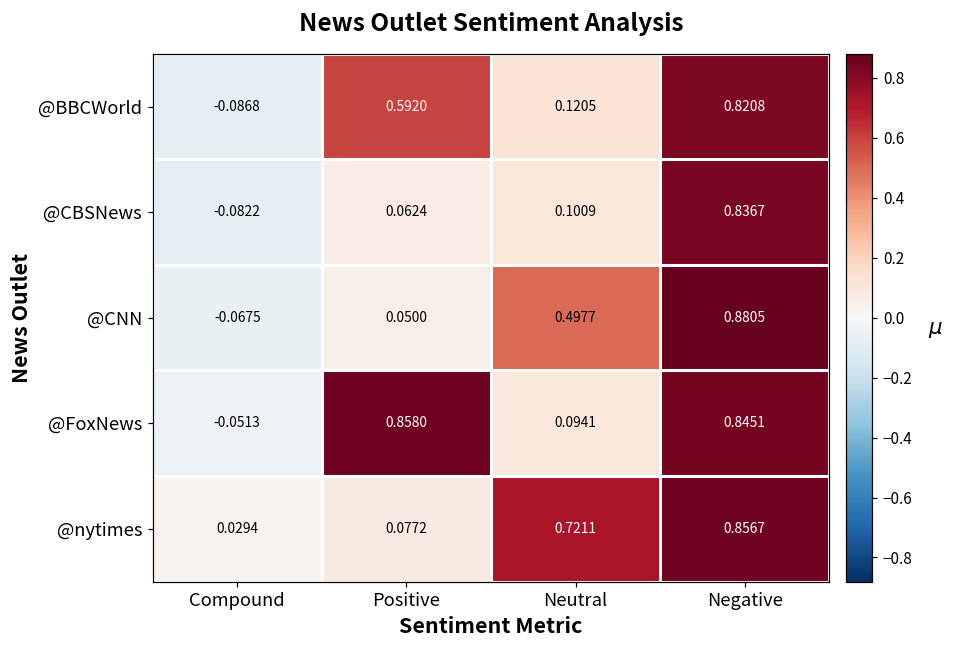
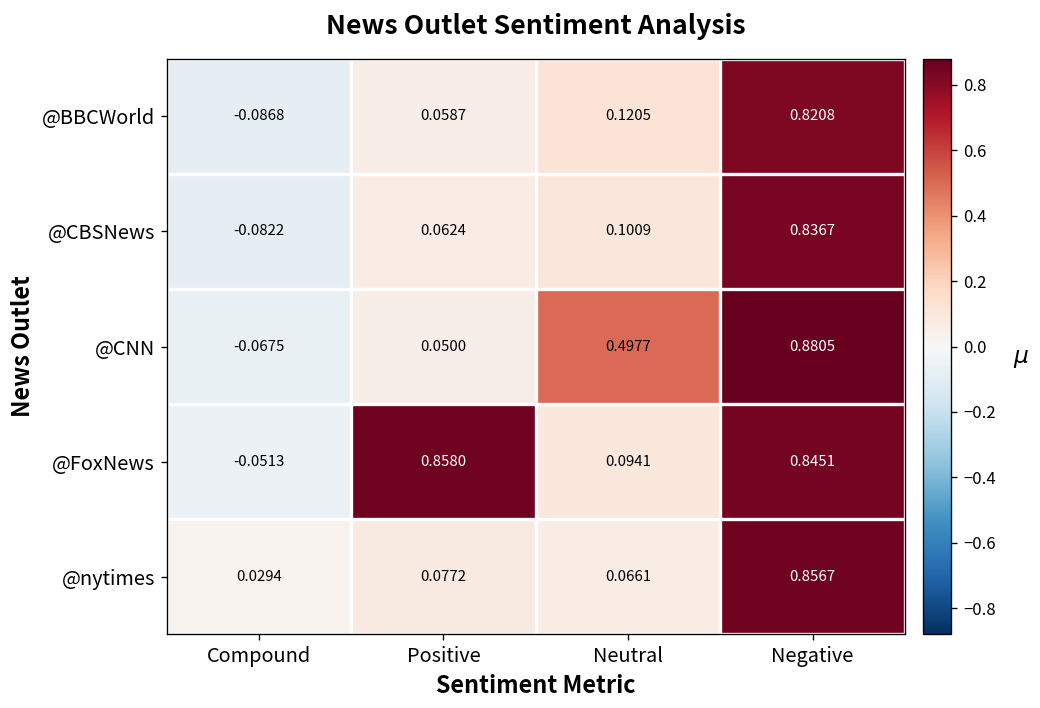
@BBCWorld, Positive: 0.5920 -> 0.0587
@nytimes, Neutral: 0.7211 -> 0.0661
